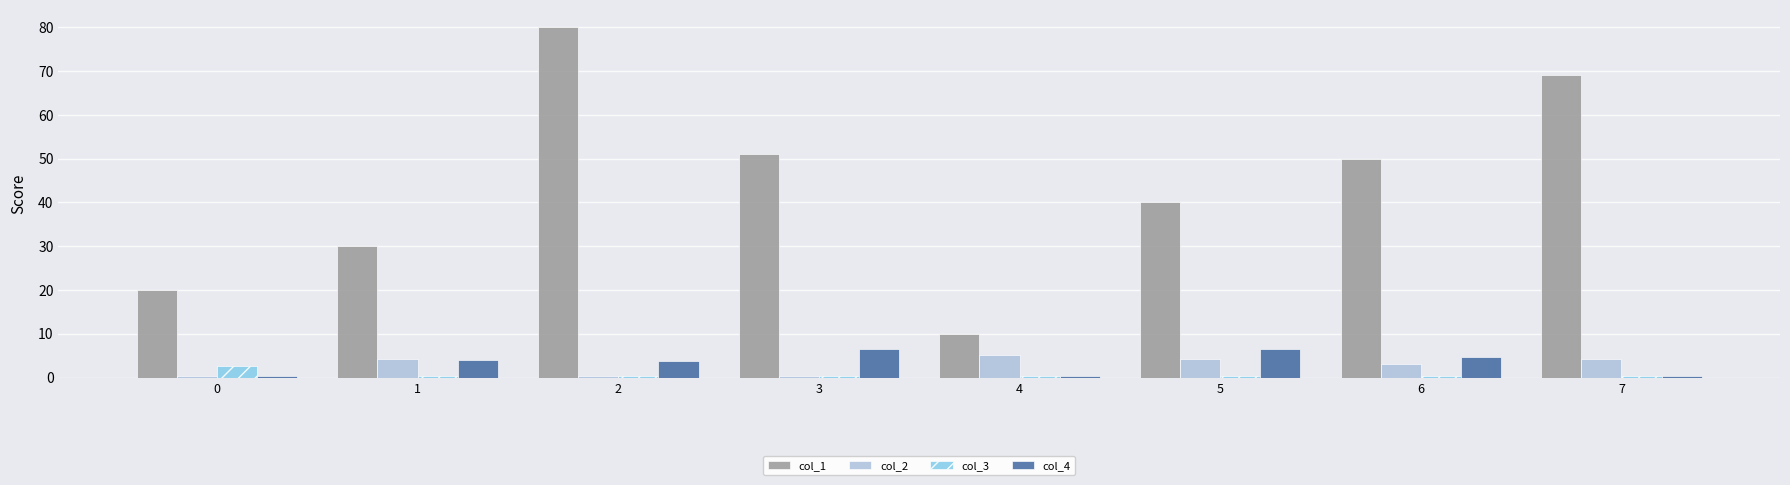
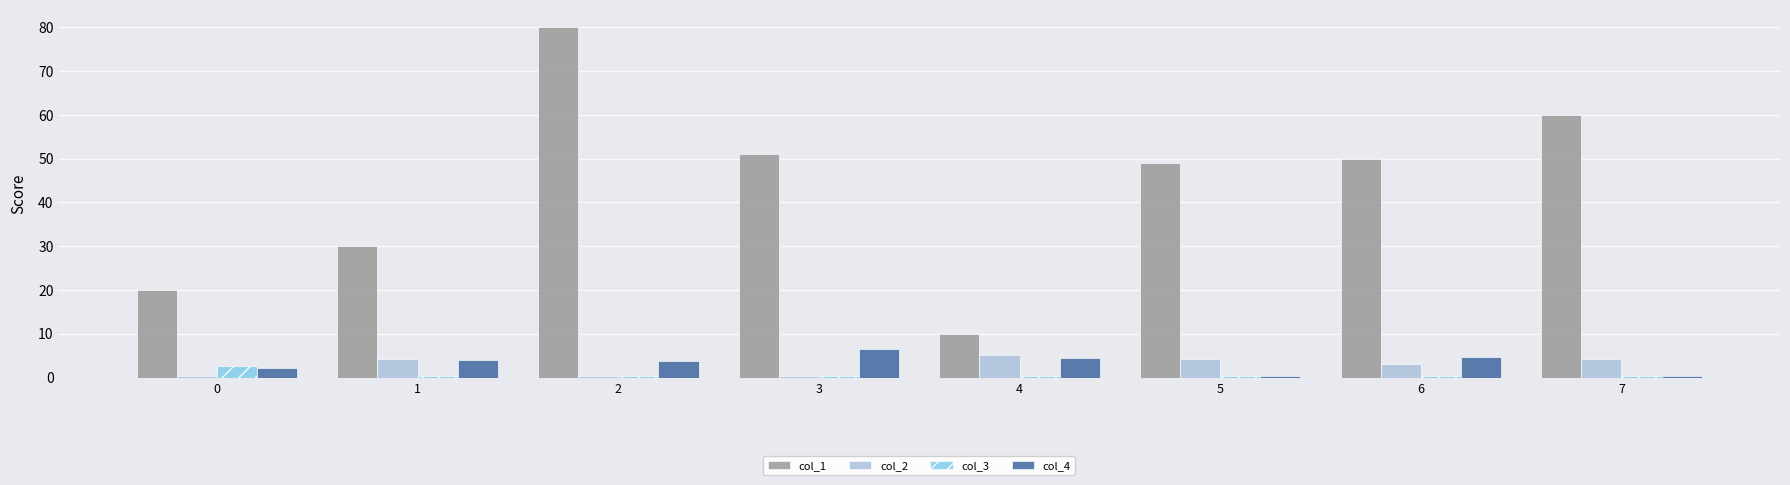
col_4, 0: 0 -> 2
col_4, 4: 0 -> 4
col_1, 5: 40 -> 49
col_4, 5: 6 -> 0
col_1, 7: 69 -> 60
